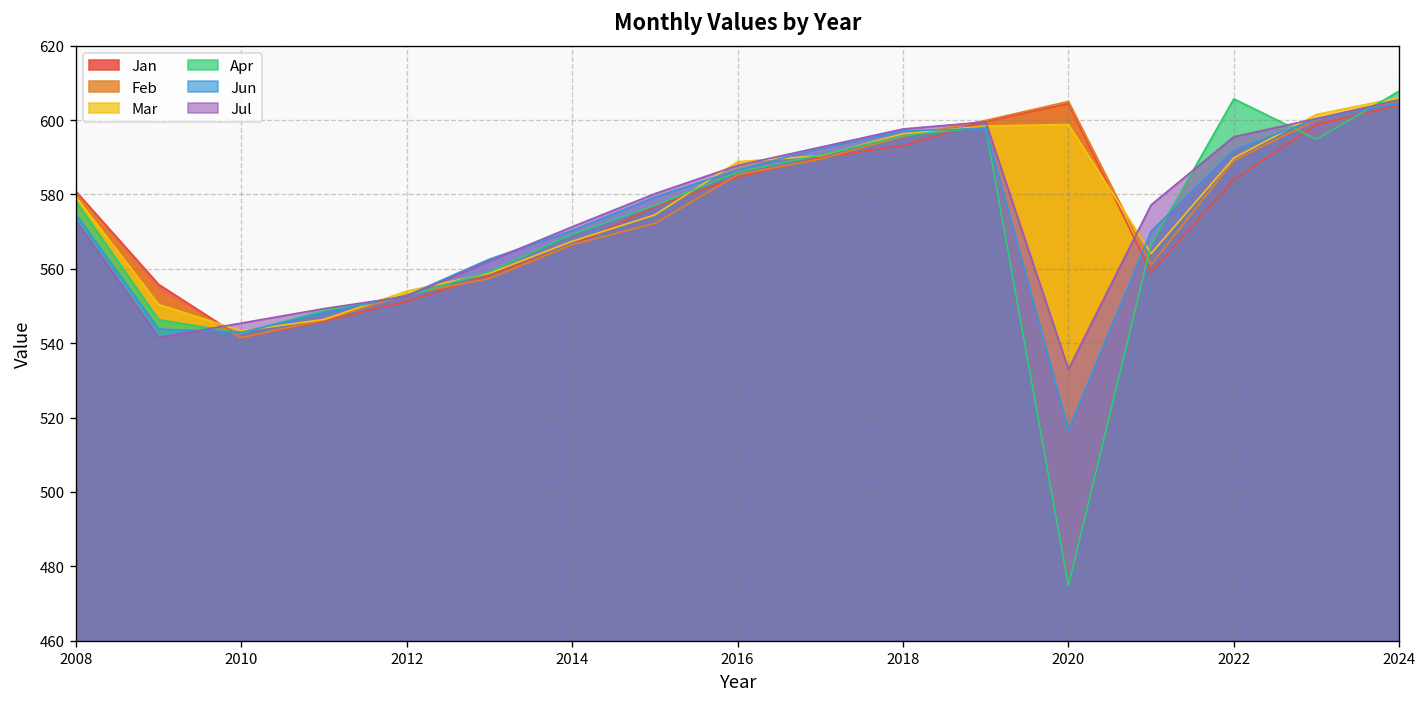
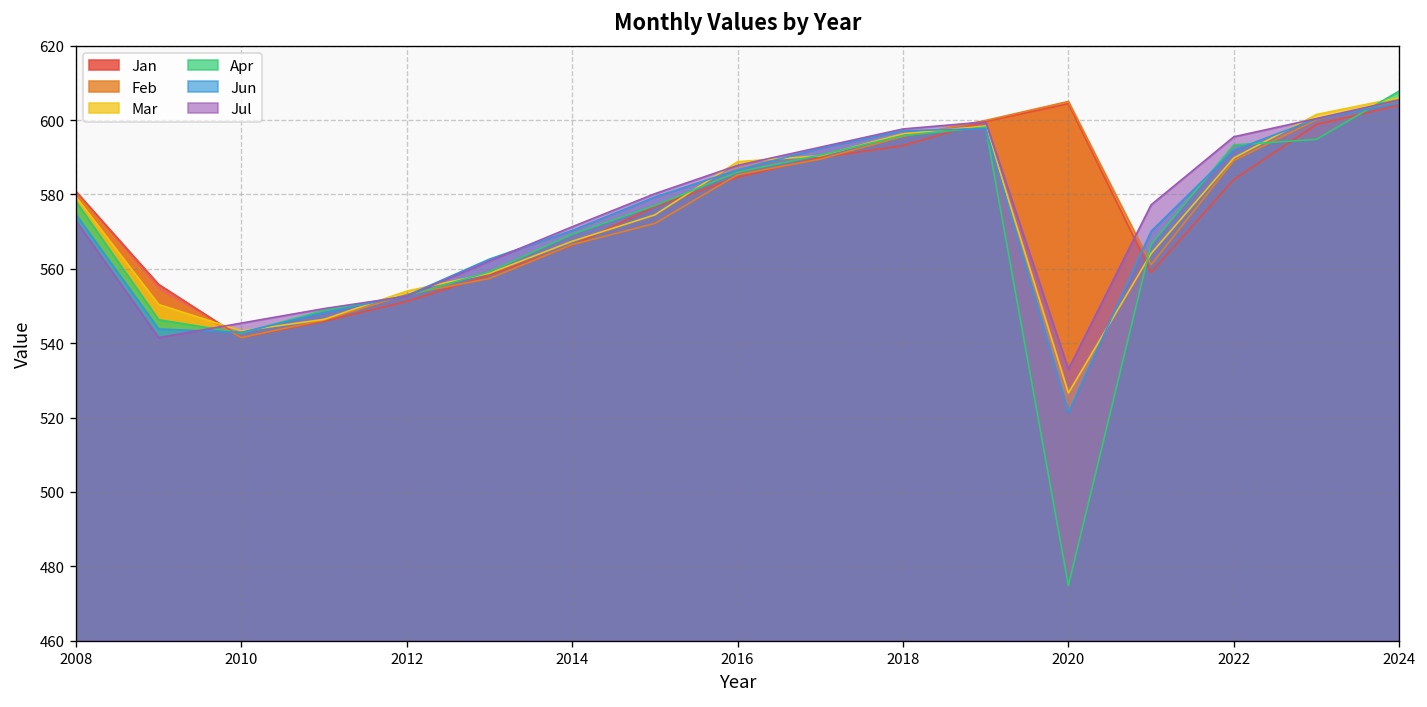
Mar, 2020: 599 -> 527
Jun, 2020: 517 -> 521
Apr, 2022: 606 -> 593
